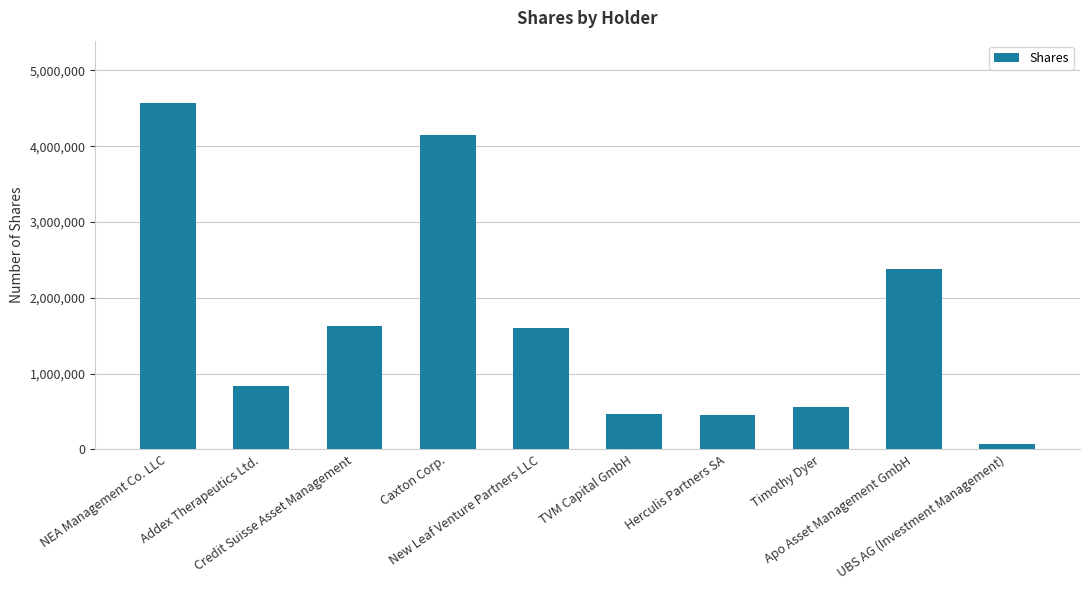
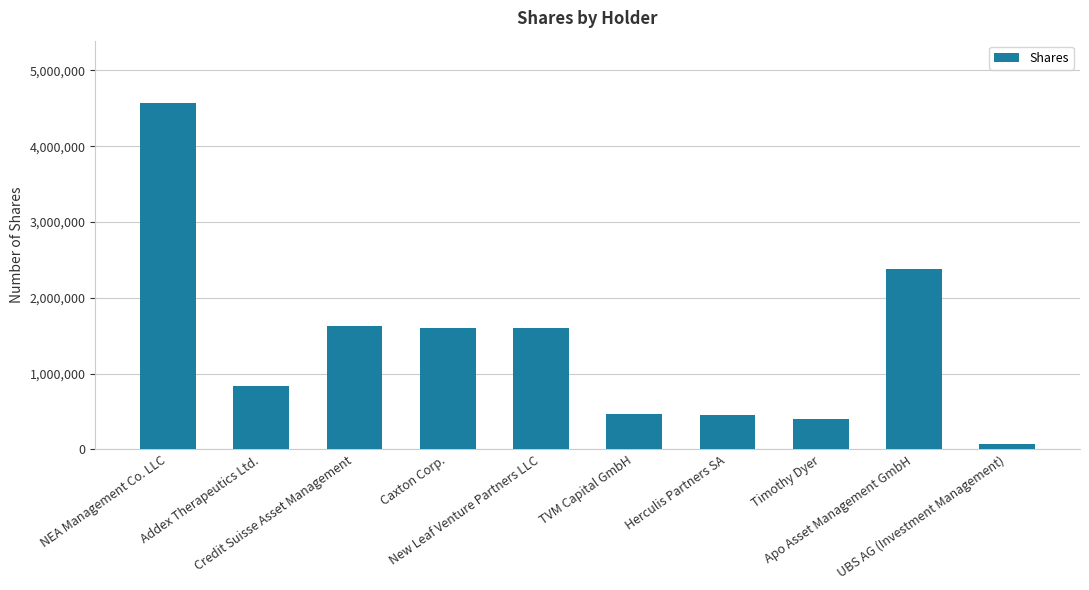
Caxton Corp.: 4,100,000 -> 1,600,000
Timothy Dyer: 600,000 -> 400,000
